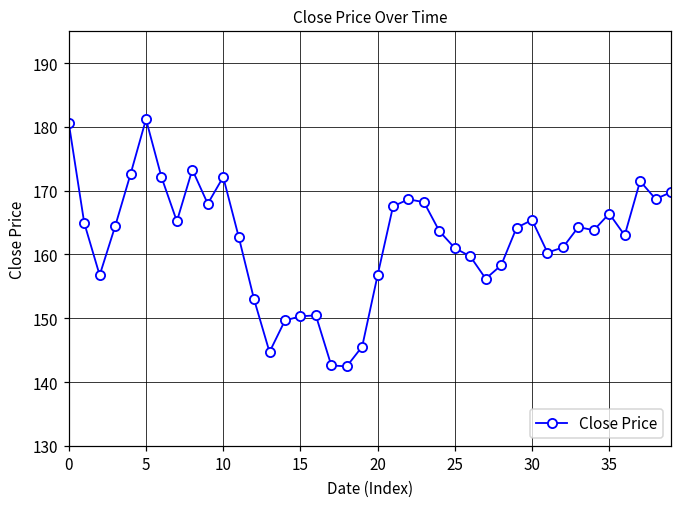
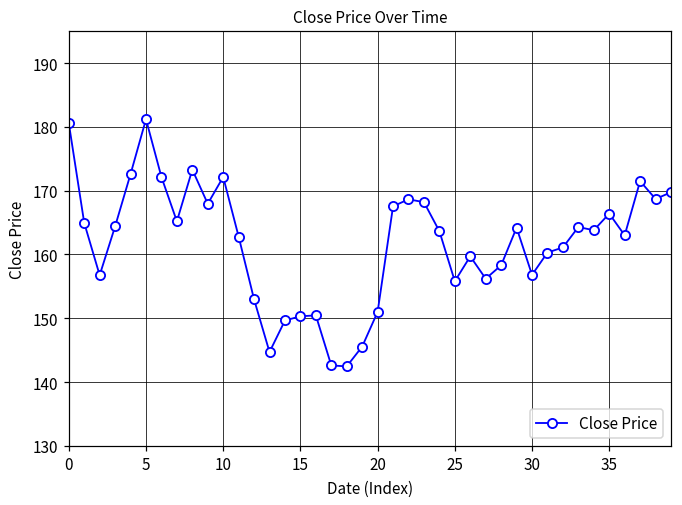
20: 157 -> 151
25: 161 -> 156
30: 165 -> 157
